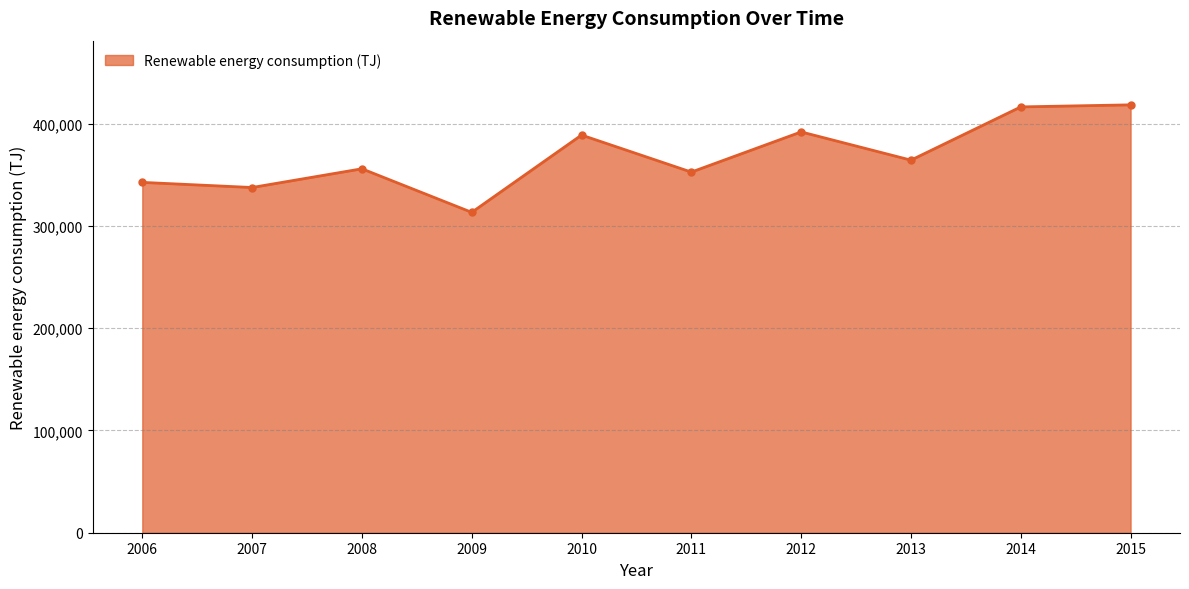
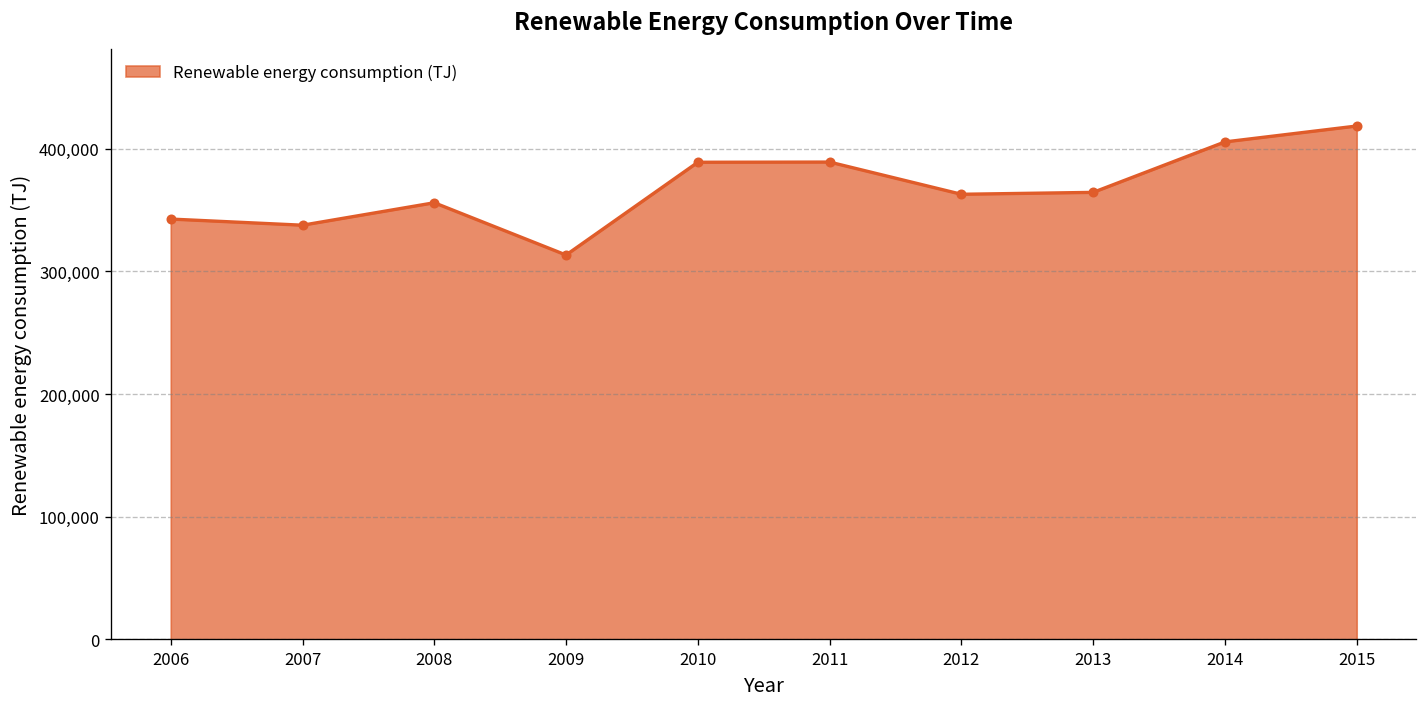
2011: 353,000 -> 389,000
2012: 392,000 -> 363,000
2014: 416,000 -> 405,000
